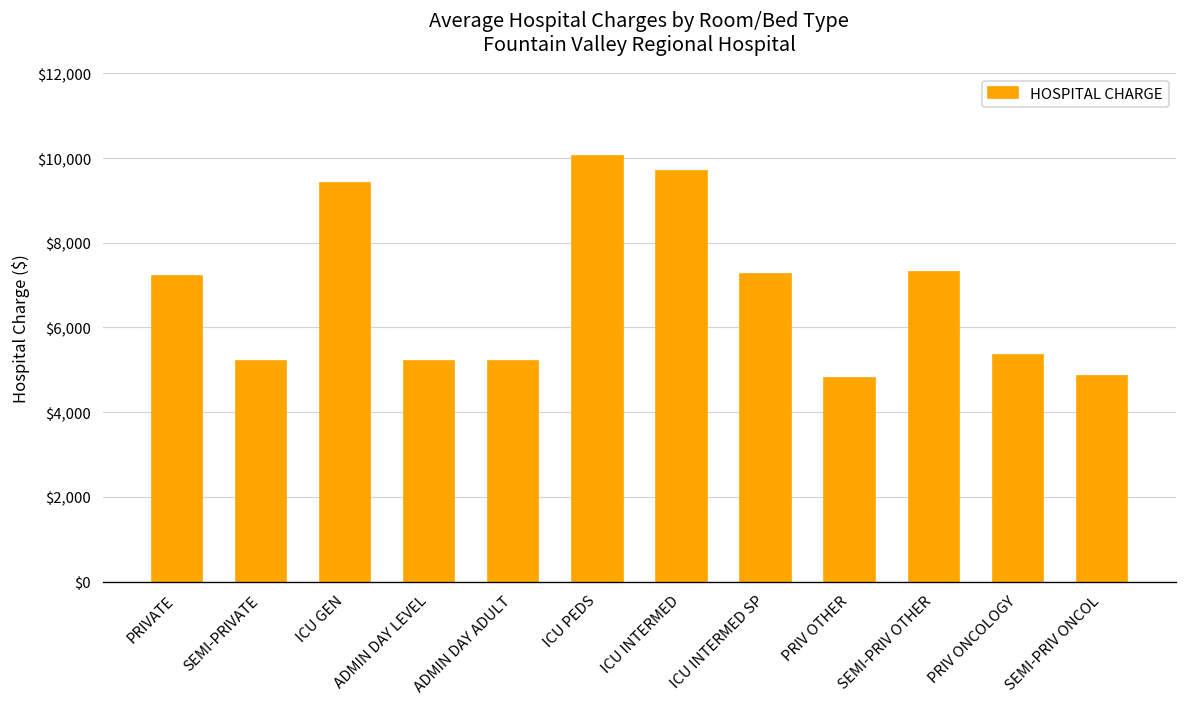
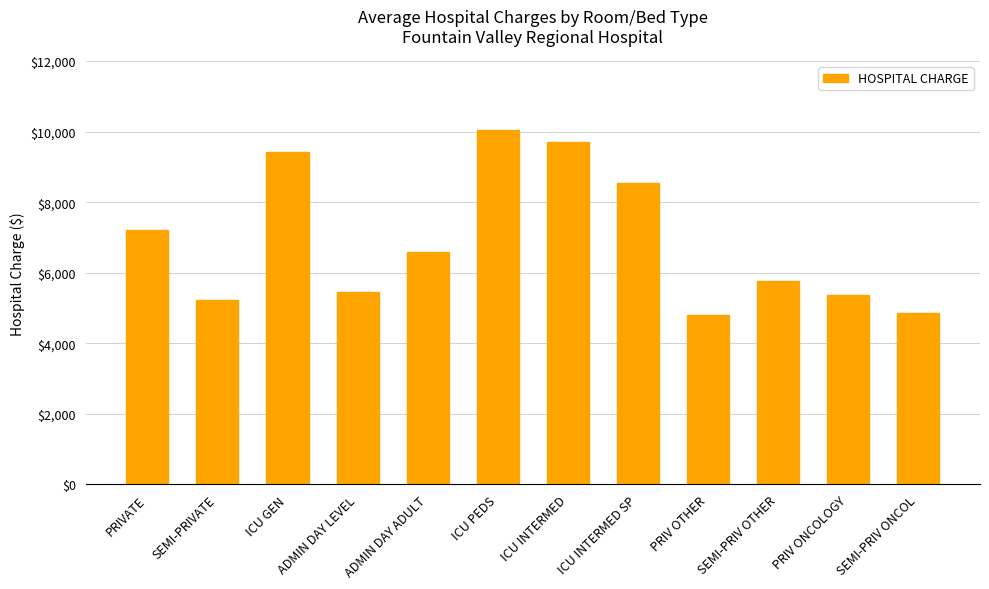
ADMIN DAY LEVEL: $5,200 -> $5,400
ADMIN DAY ADULT: $5,200 -> $6,600
ICU INTERMED SP: $7,300 -> $8,500
SEMI-PRIV OTHER: $7,300 -> $5,800
